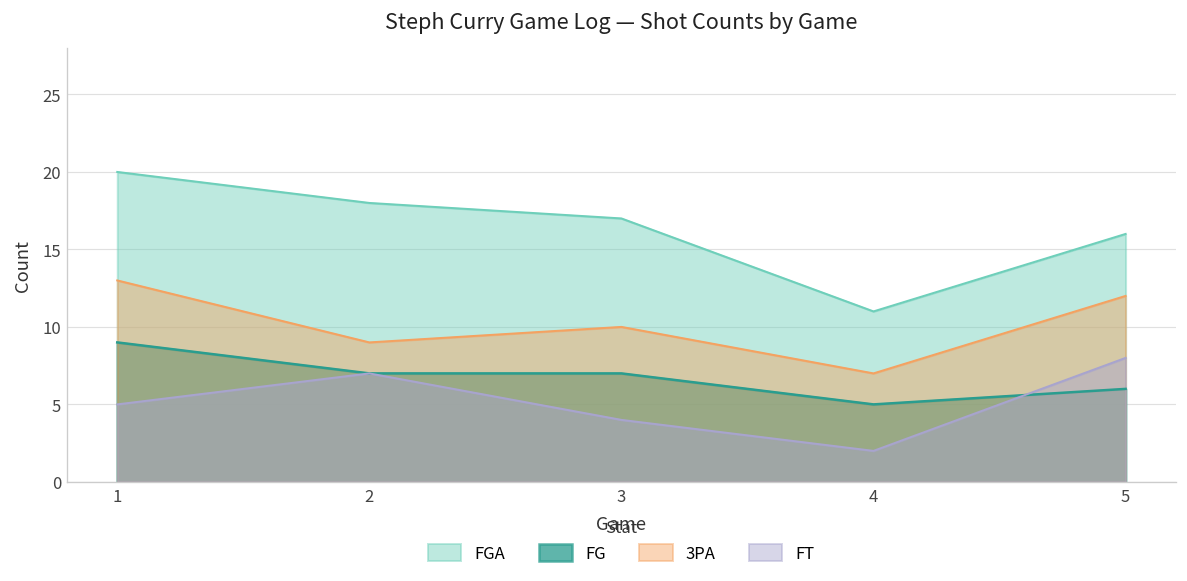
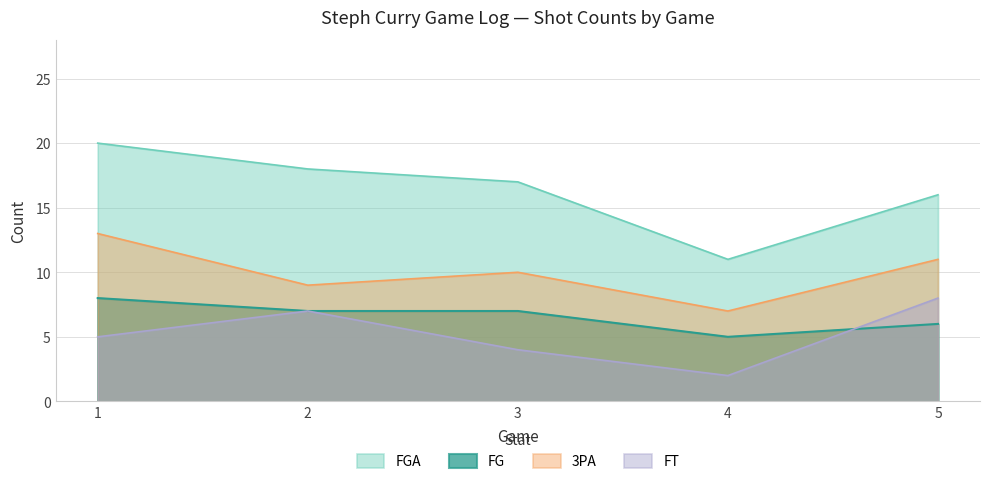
FG, 1: 9 -> 8
3PA, 5: 12 -> 11
